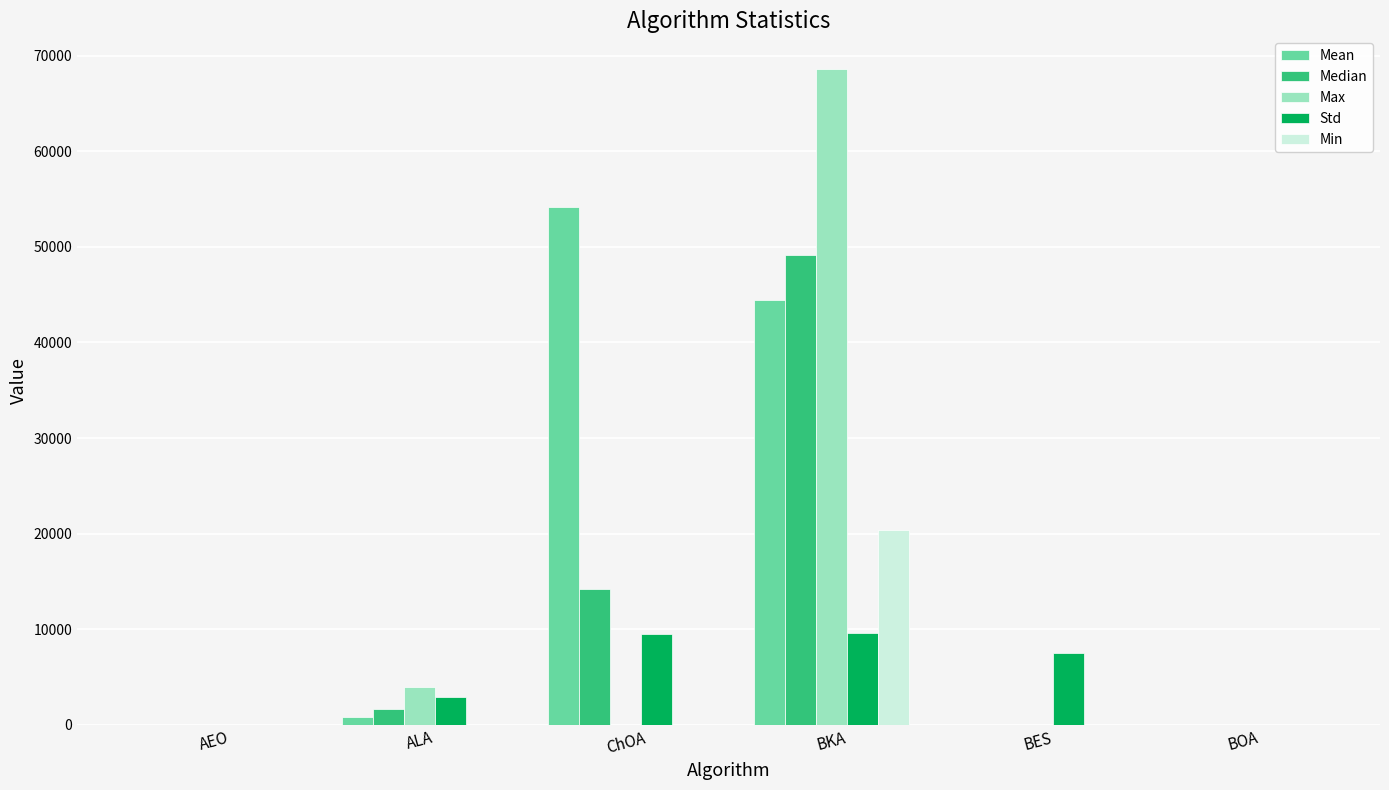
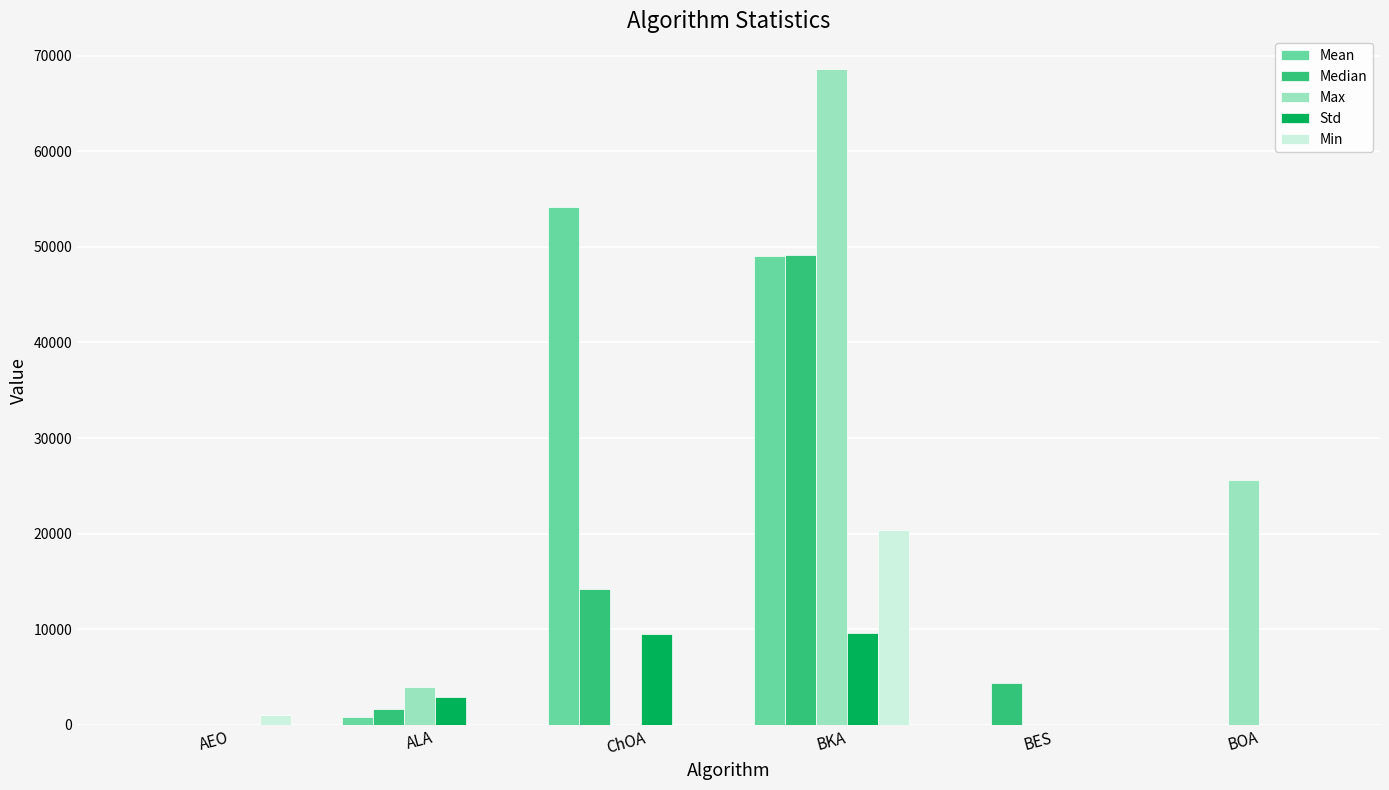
Min, AEO: 0 -> 1000
Mean, BKA: 44000 -> 49000
Median, BES: 0 -> 4000
Std, BES: 7000 -> 0
Max, BOA: 0 -> 26000
